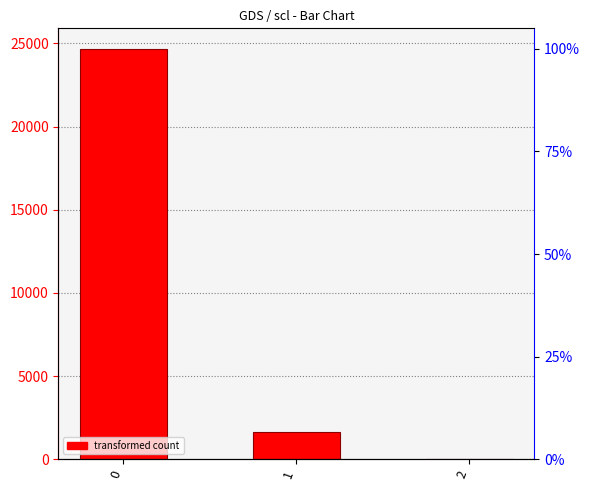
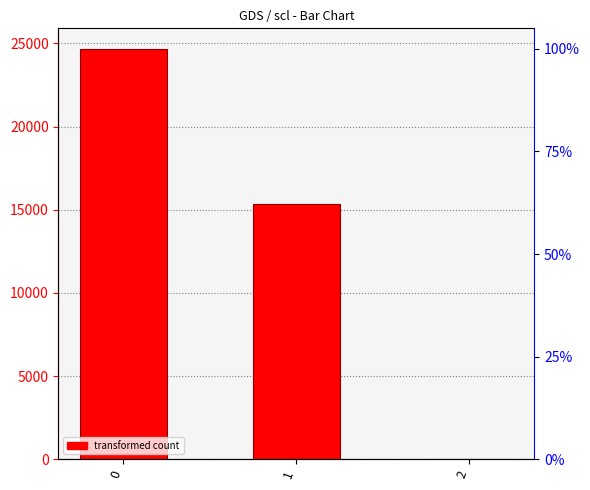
1: 1600 -> 15400
